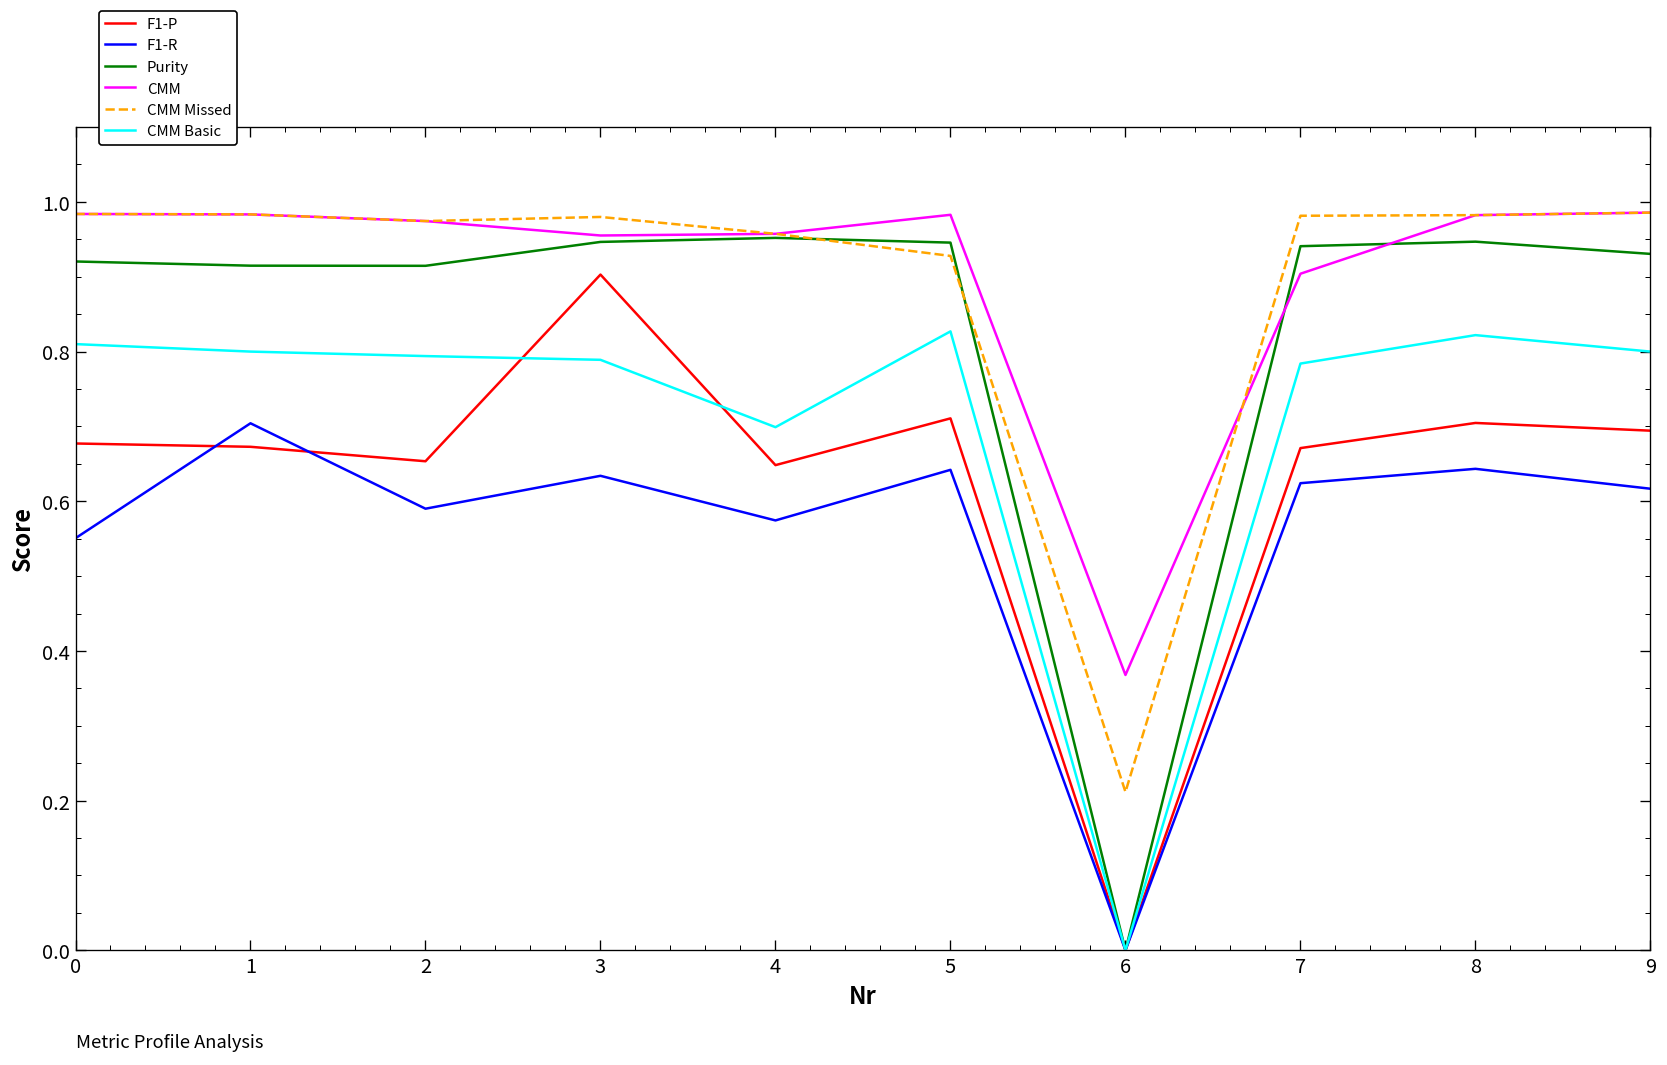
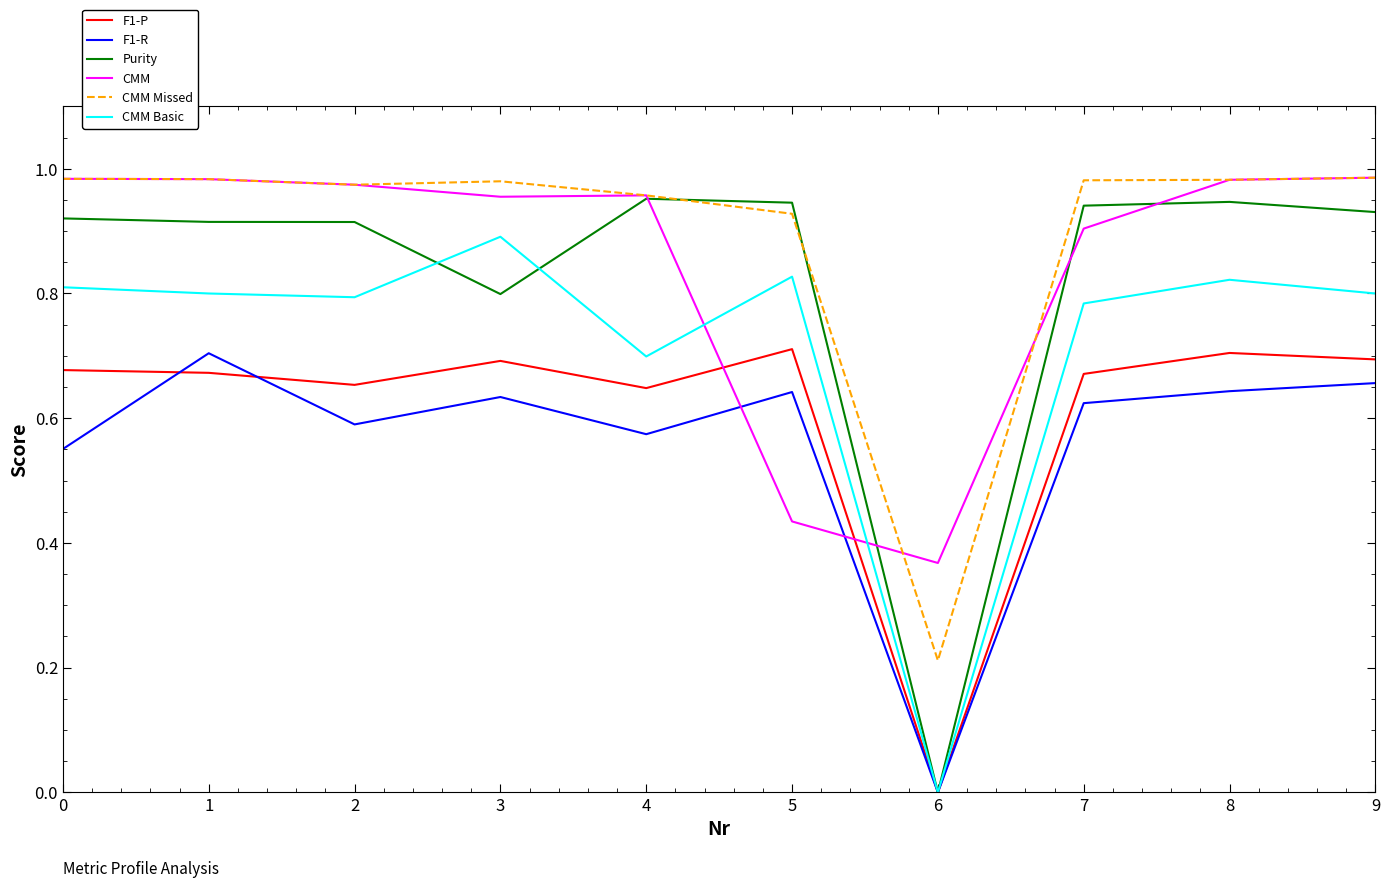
F1-P, 3: 0.90 -> 0.69
Purity, 3: 0.95 -> 0.80
CMM Basic, 3: 0.79 -> 0.89
CMM, 5: 0.98 -> 0.43
F1-R, 9: 0.62 -> 0.66
